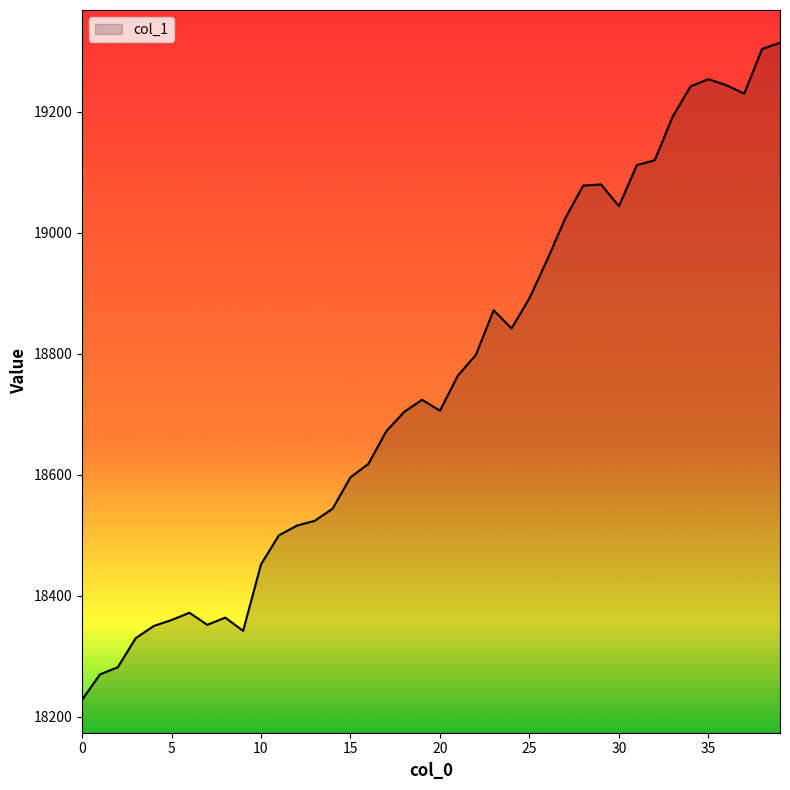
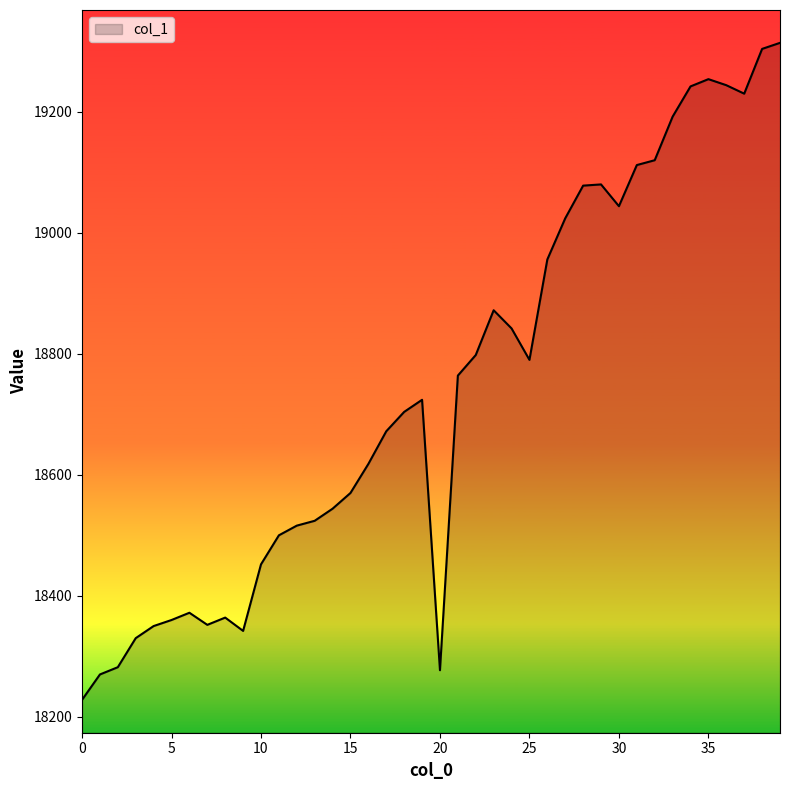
15: 18600 -> 18570
20: 18710 -> 18280
25: 18890 -> 18790
